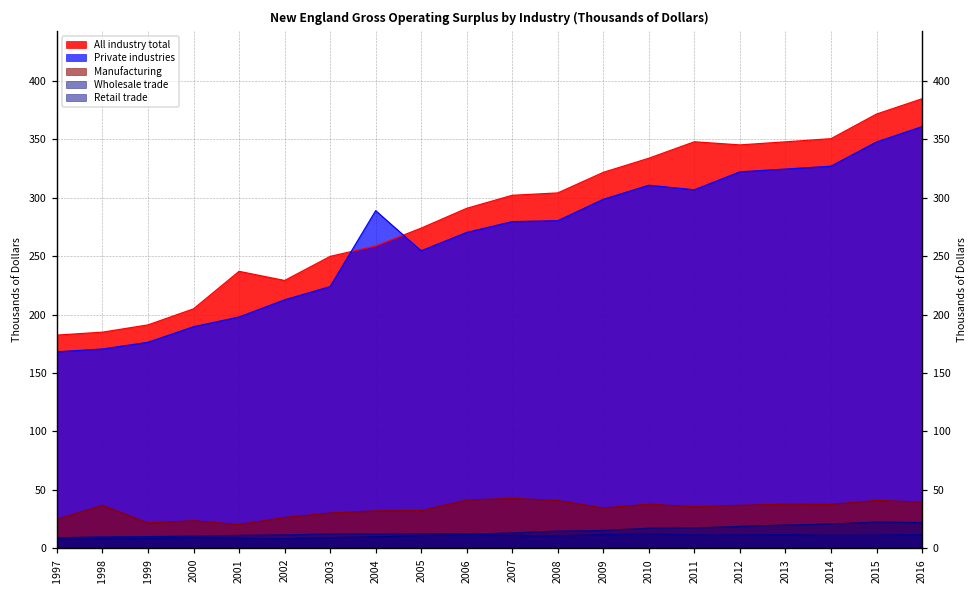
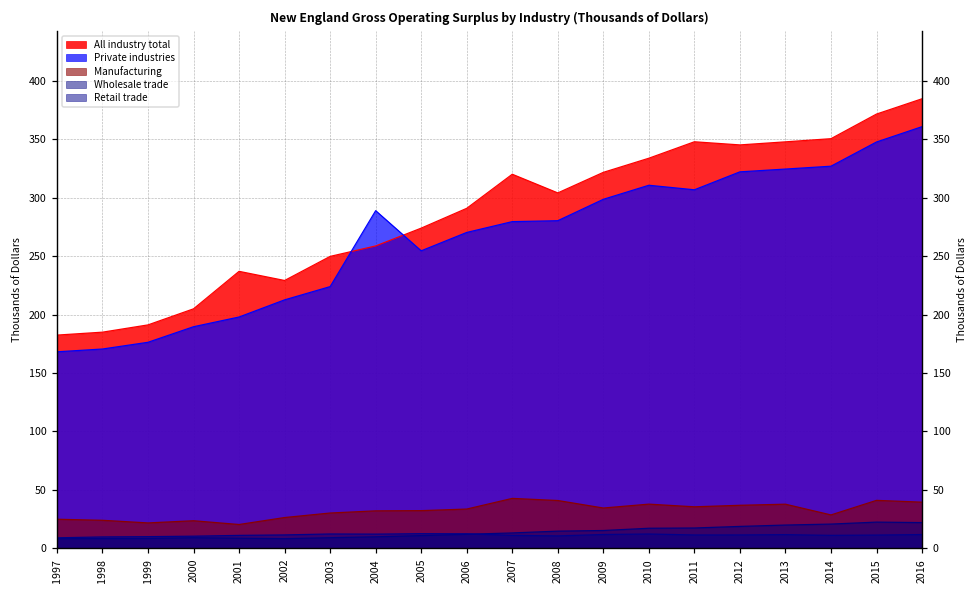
Manufacturing, 1998: 37 -> 24
Manufacturing, 2006: 41 -> 34
All industry total, 2007: 302 -> 320
Manufacturing, 2014: 37 -> 29
